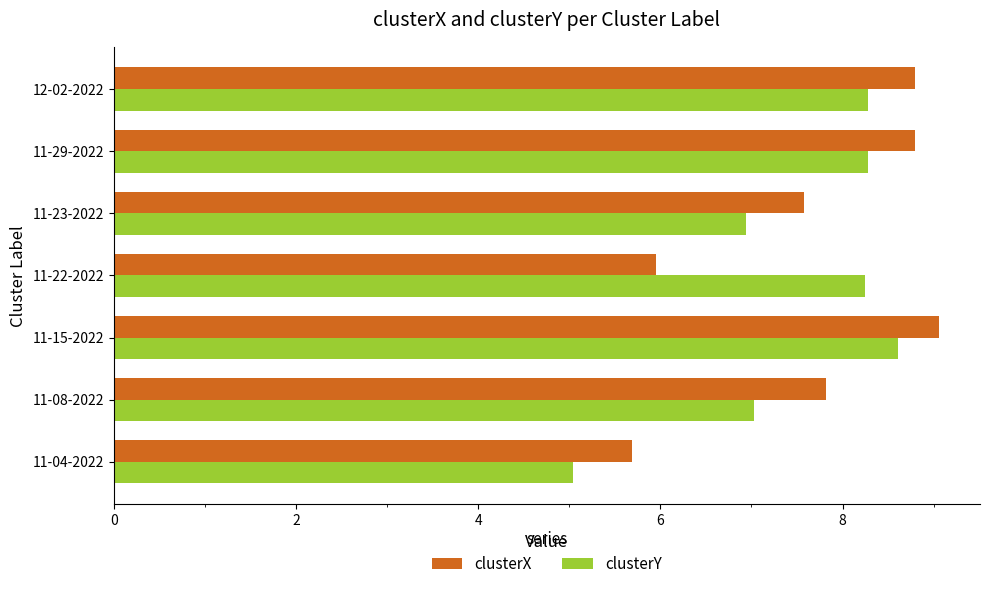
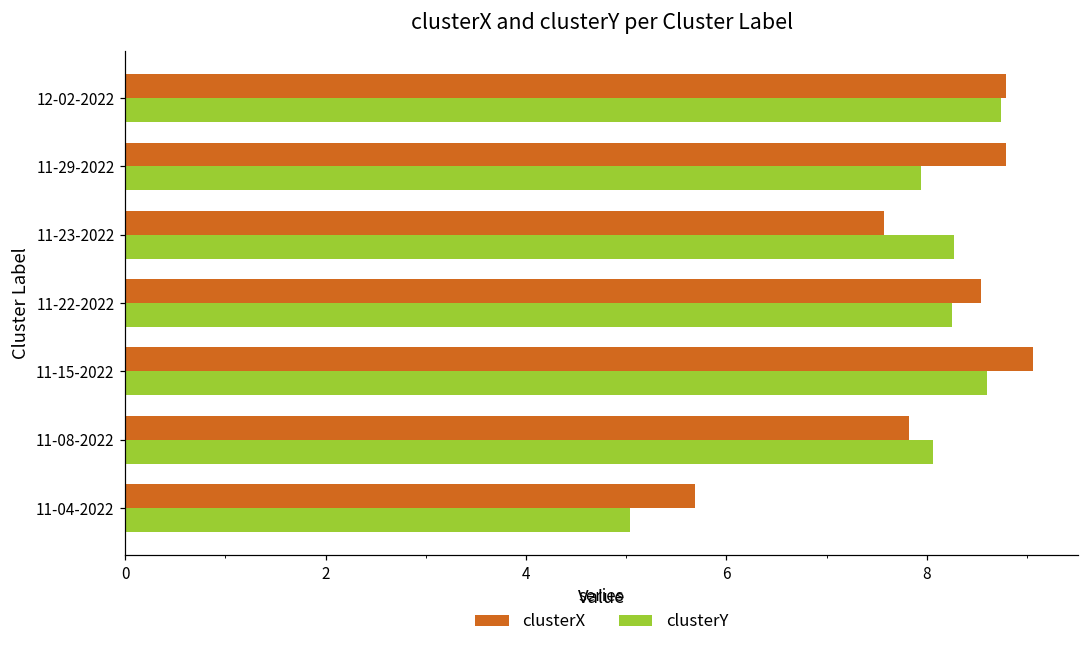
clusterY, 12-02-2022: 8.3 -> 8.7
clusterY, 11-29-2022: 8.3 -> 7.9
clusterY, 11-23-2022: 6.9 -> 8.3
clusterX, 11-22-2022: 6.0 -> 8.5
clusterY, 11-08-2022: 7.0 -> 8.1
